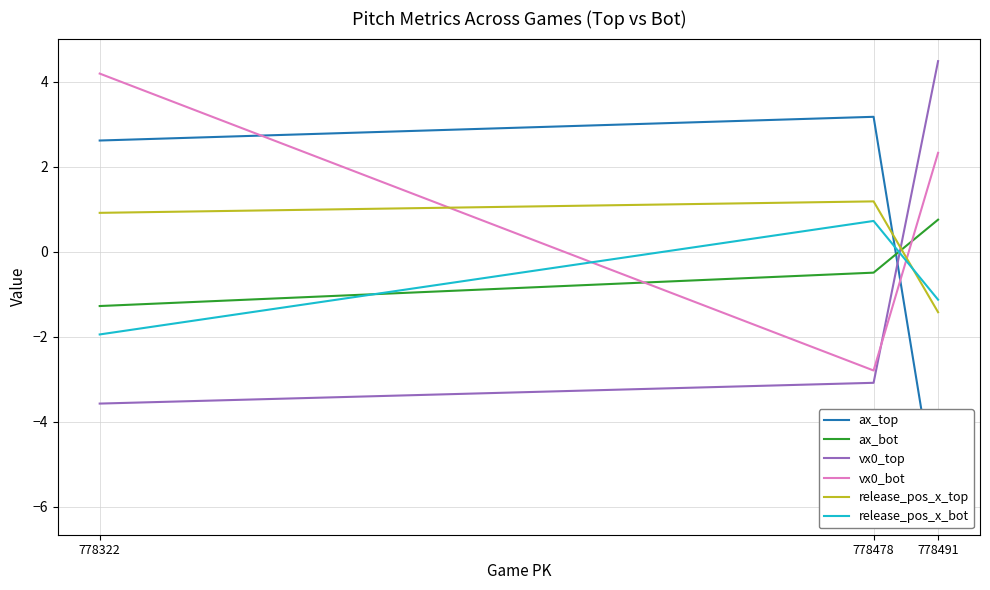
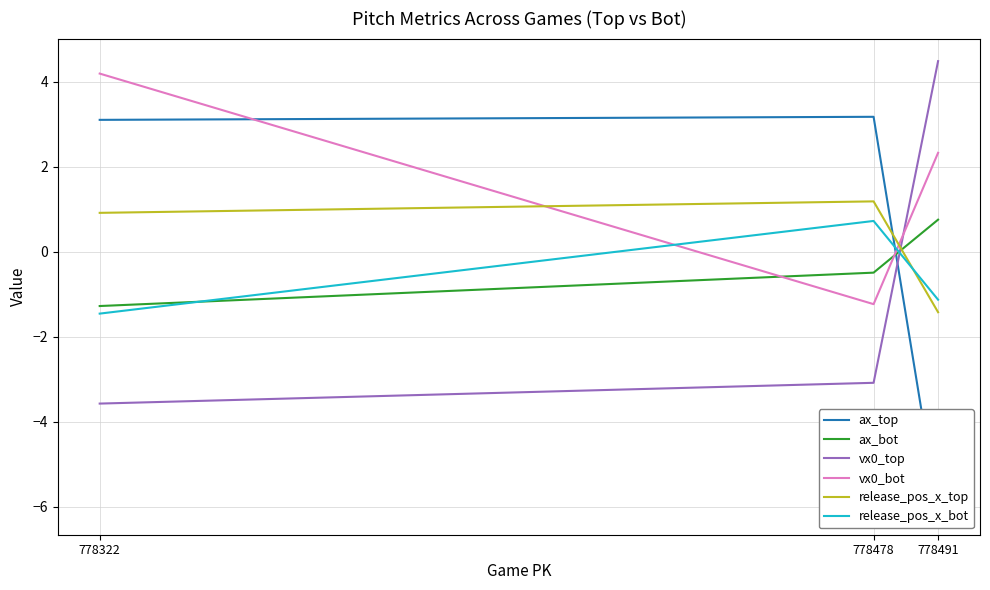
ax_top, 778322: 2.6 -> 3.1
release_pos_x_bot, 778322: -1.9 -> -1.5
vx0_bot, 778478: -2.8 -> -1.2
